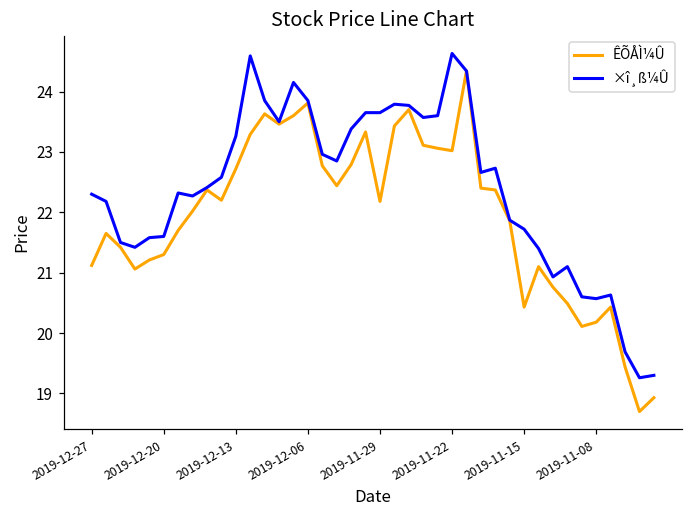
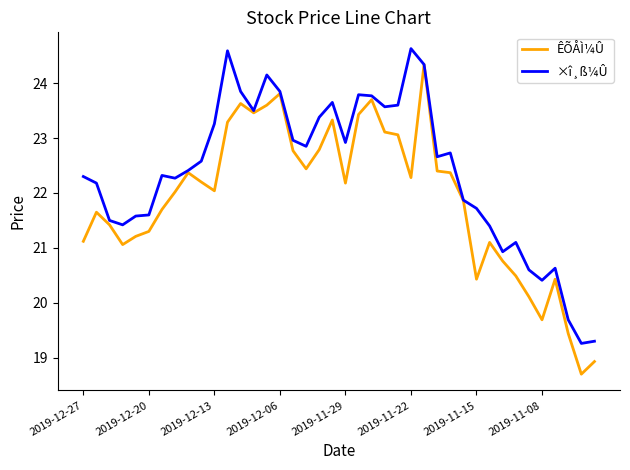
ÊÕÅÌ¼Û, 2019-12-13: 22.7 -> 22.0
×î¸ß¼Û, 2019-11-29: 23.7 -> 22.9
ÊÕÅÌ¼Û, 2019-11-22: 23.0 -> 22.3
ÊÕÅÌ¼Û, 2019-11-08: 20.2 -> 19.7
×î¸ß¼Û, 2019-11-08: 20.6 -> 20.4
